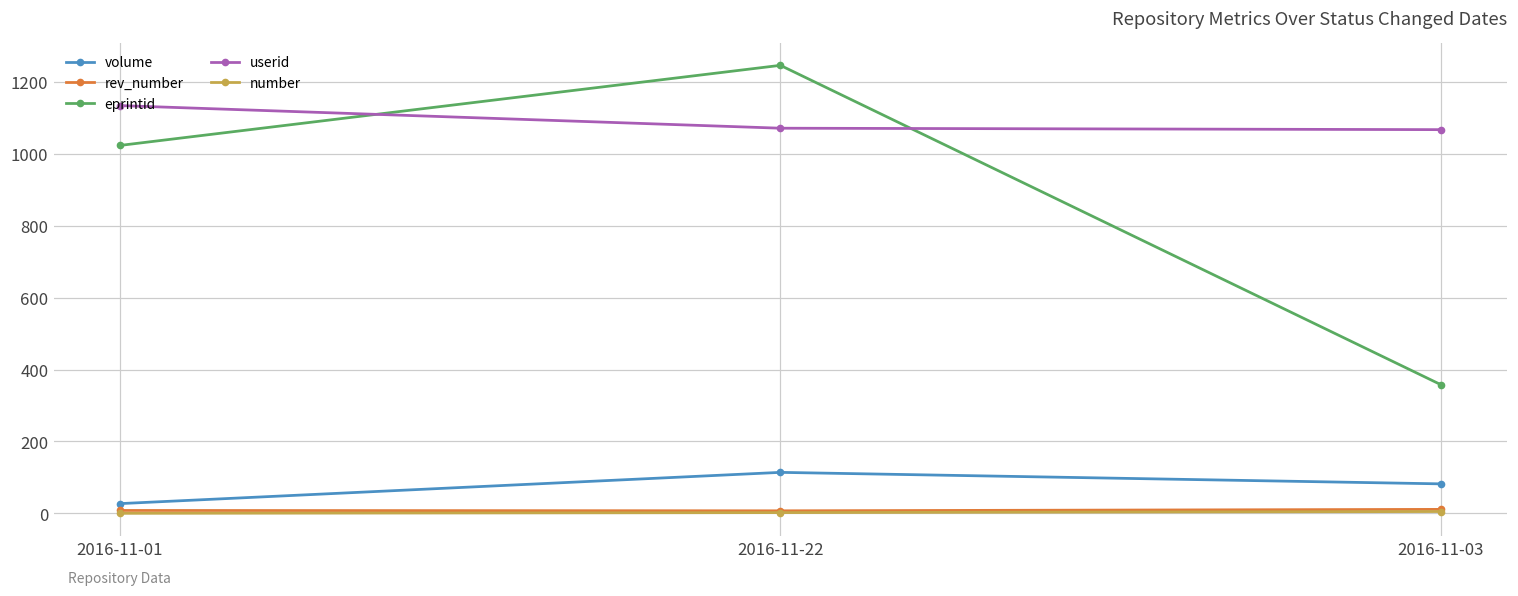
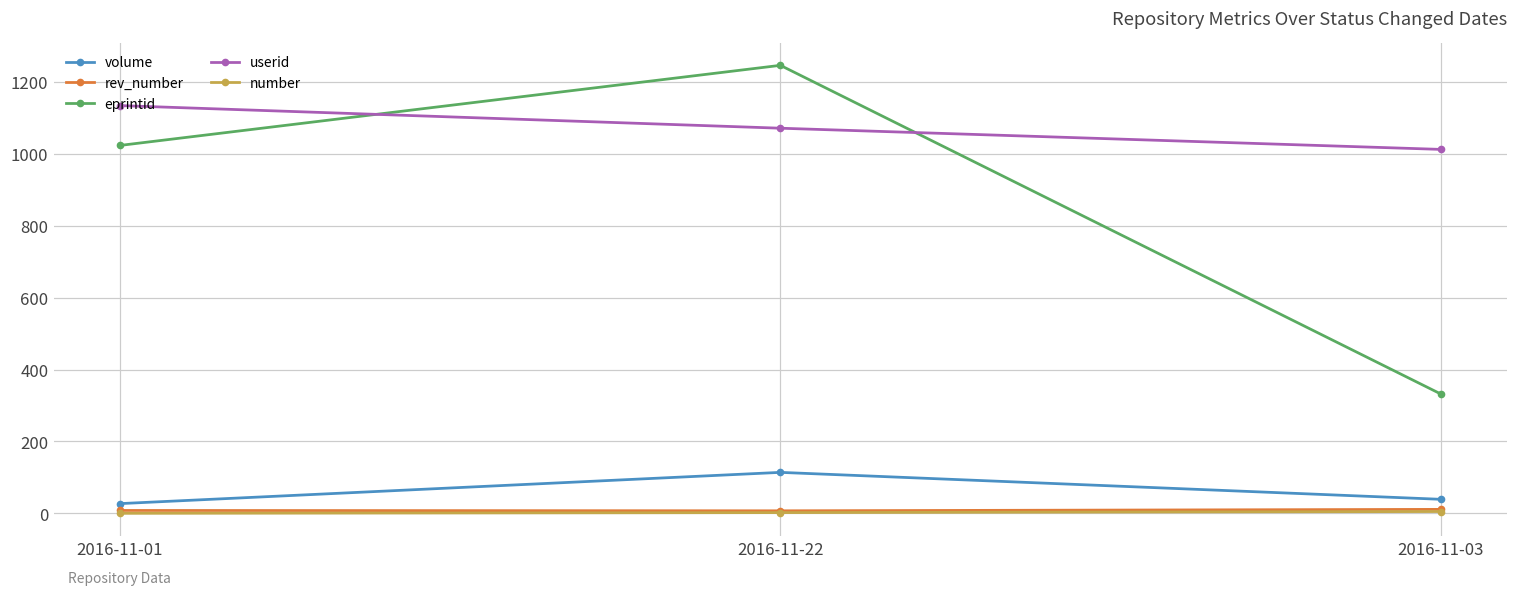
volume, 2016-11-03: 80 -> 40
eprintid, 2016-11-03: 360 -> 330
userid, 2016-11-03: 1070 -> 1010
